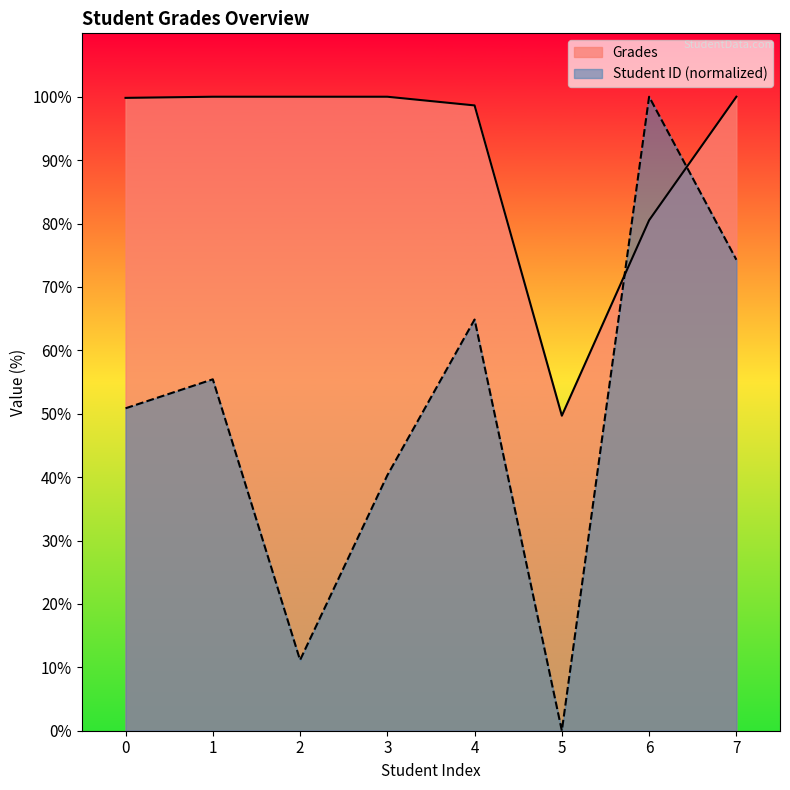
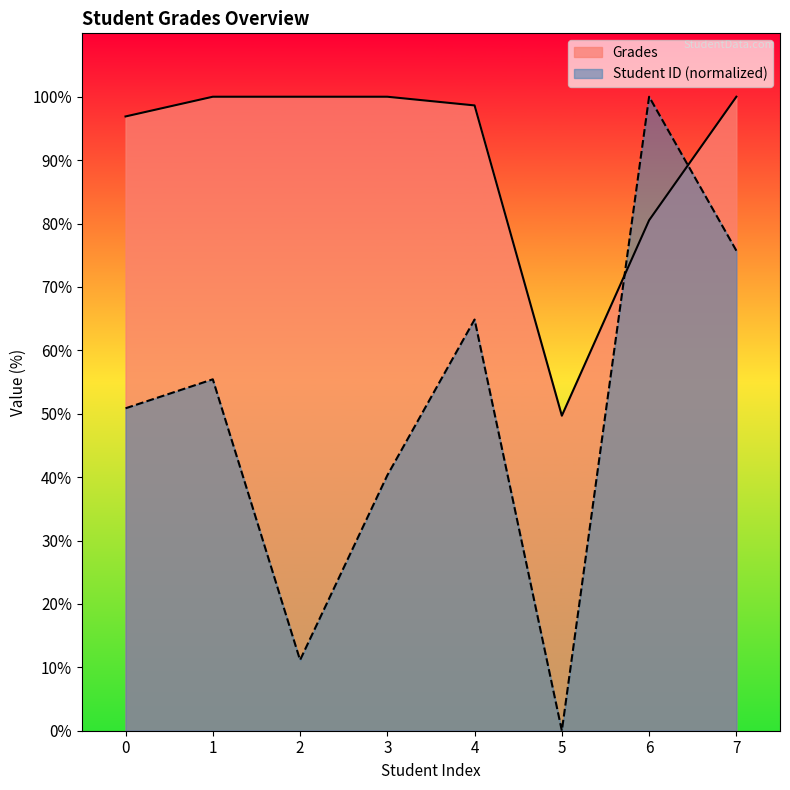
Grades, 0: 100% -> 97%
Student ID (normalized), 7: 74% -> 76%
